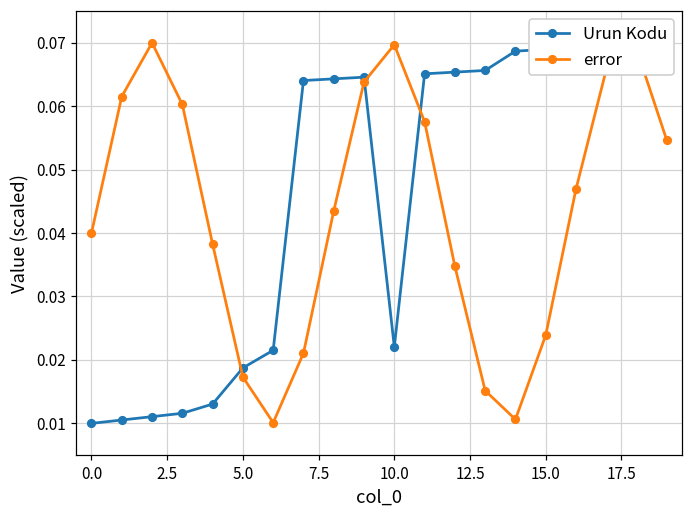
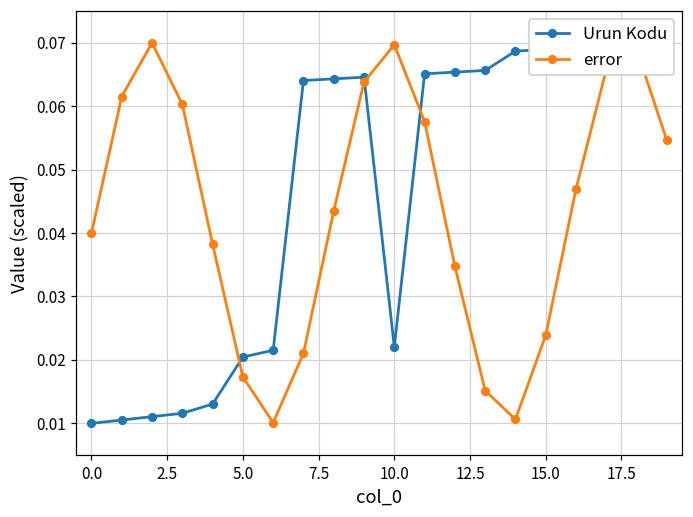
Urun Kodu, 5.0: 0.019 -> 0.020
